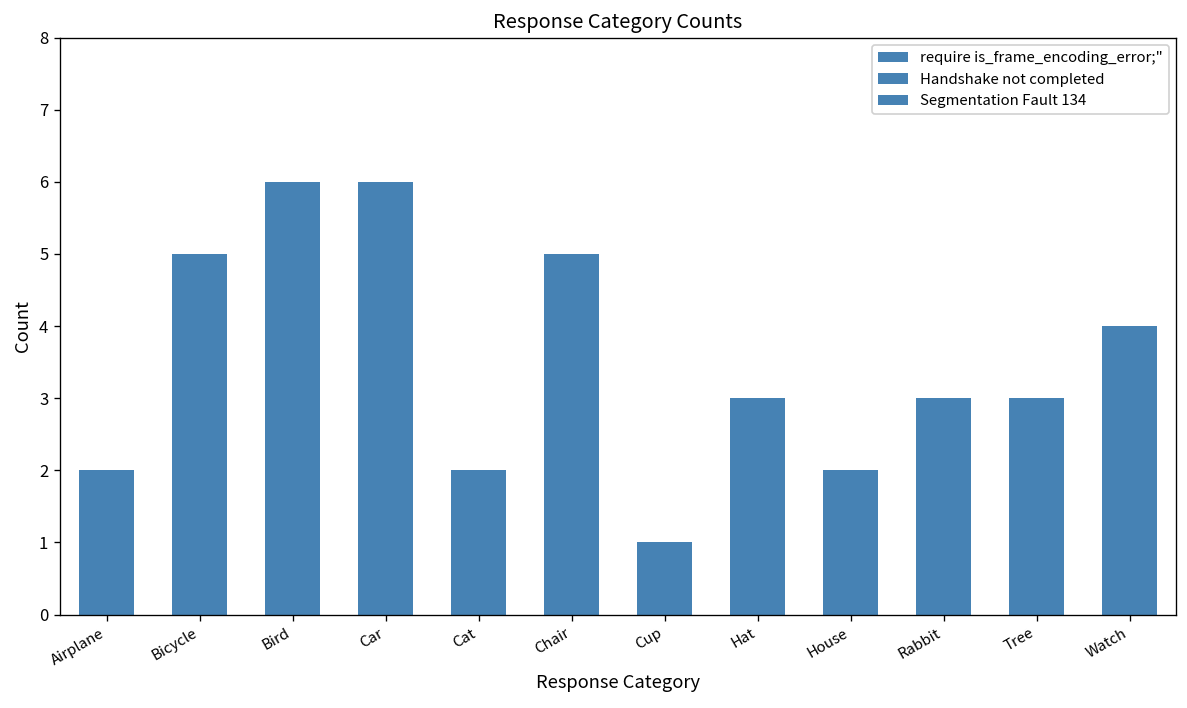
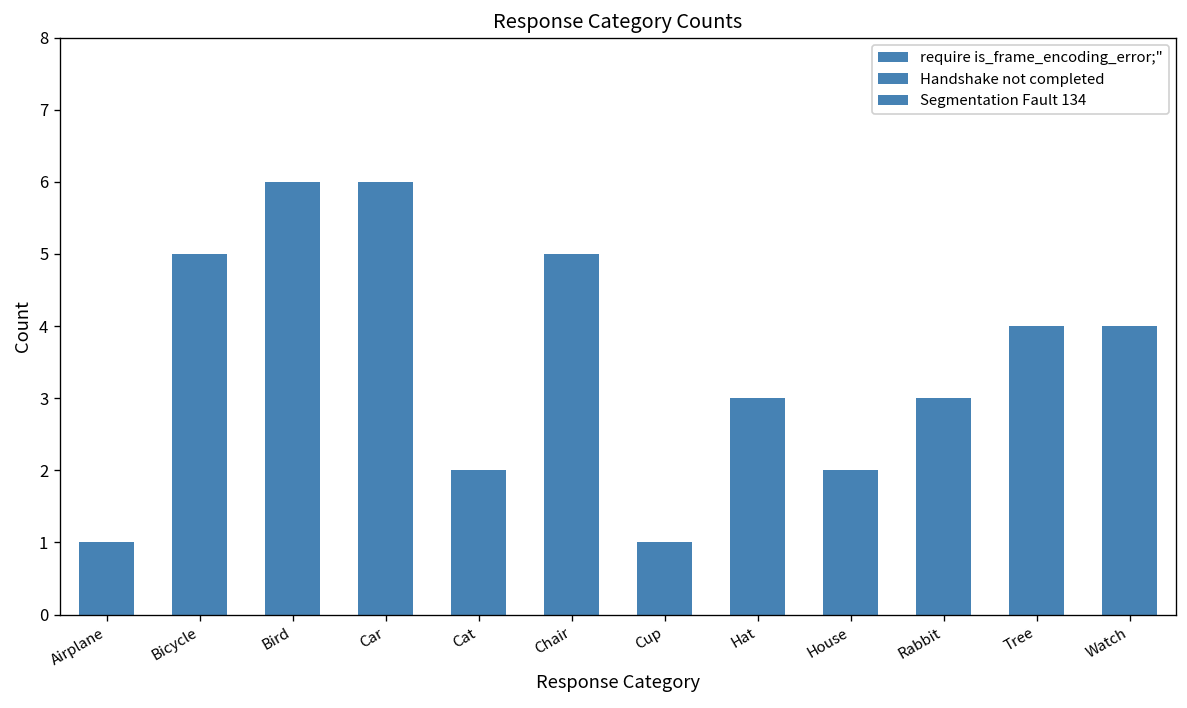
Airplane: 2 -> 1
Tree: 3 -> 4
